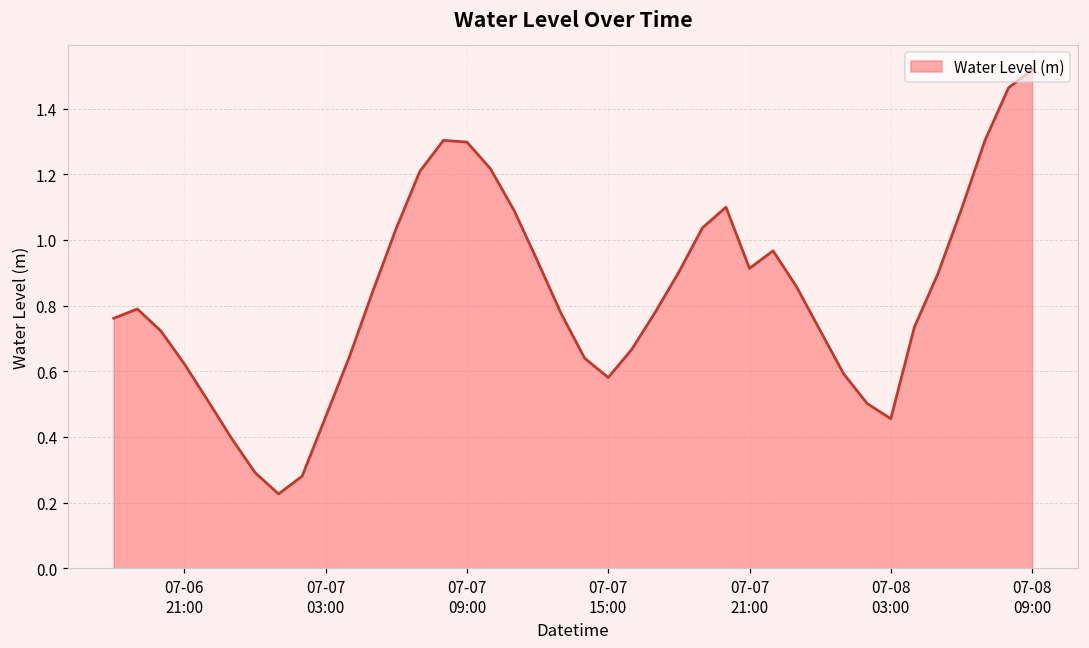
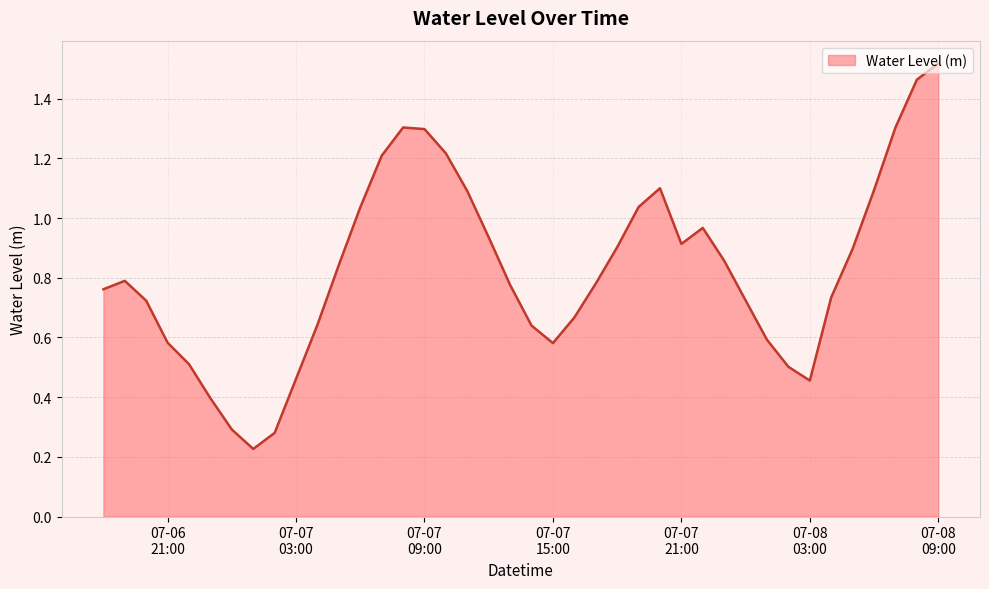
07-06 21:00: 0.62 -> 0.58
